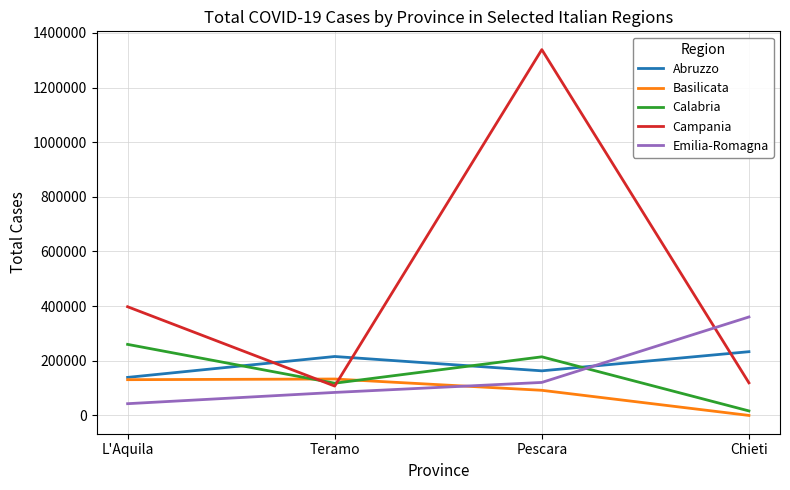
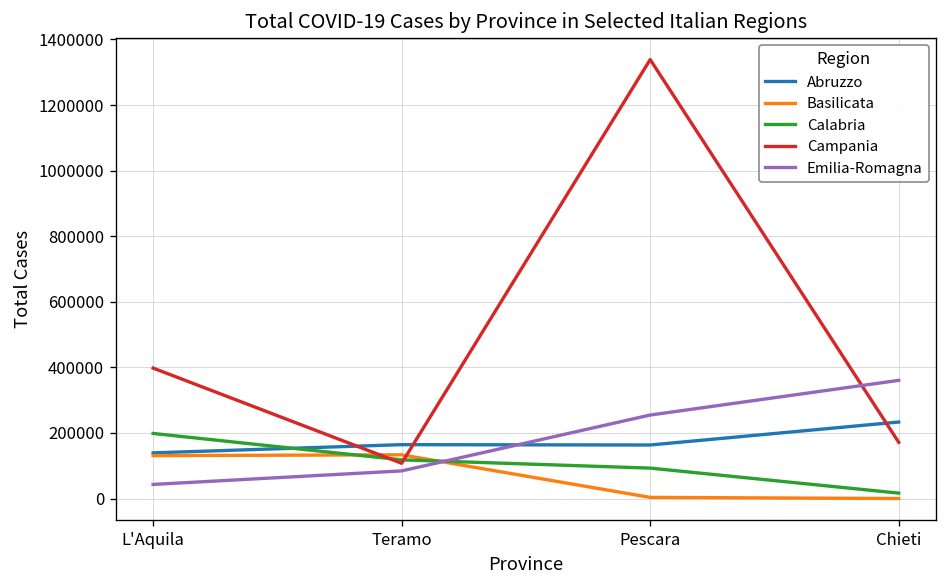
Calabria, L'Aquila: 260000 -> 200000
Abruzzo, Teramo: 220000 -> 160000
Basilicata, Pescara: 90000 -> 0
Calabria, Pescara: 210000 -> 90000
Emilia-Romagna, Pescara: 120000 -> 250000
Campania, Chieti: 120000 -> 170000
